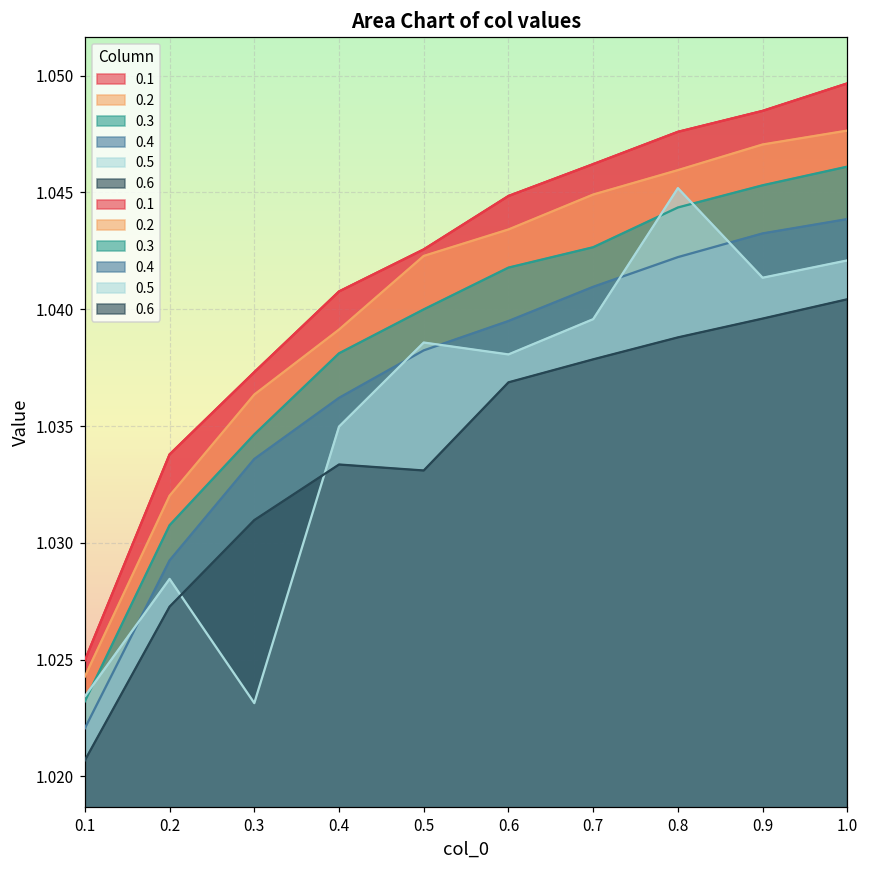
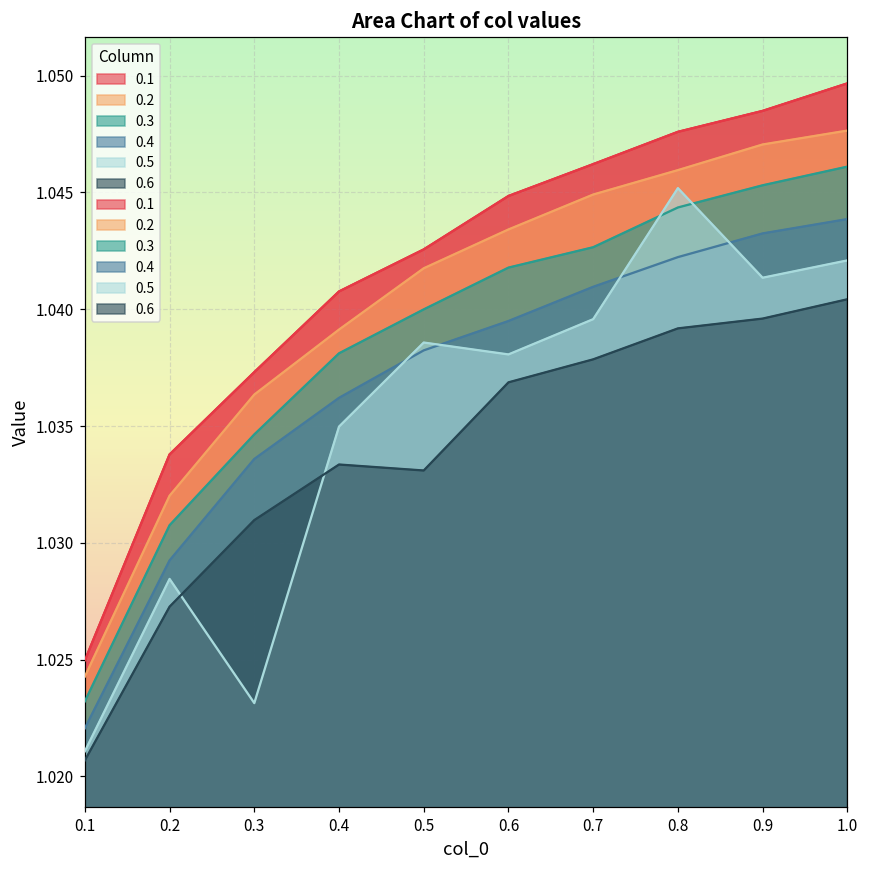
0.5, 0.1: 1.0234 -> 1.0211
0.2, 0.5: 1.0423 -> 1.0418
0.6, 0.8: 1.0388 -> 1.0392
